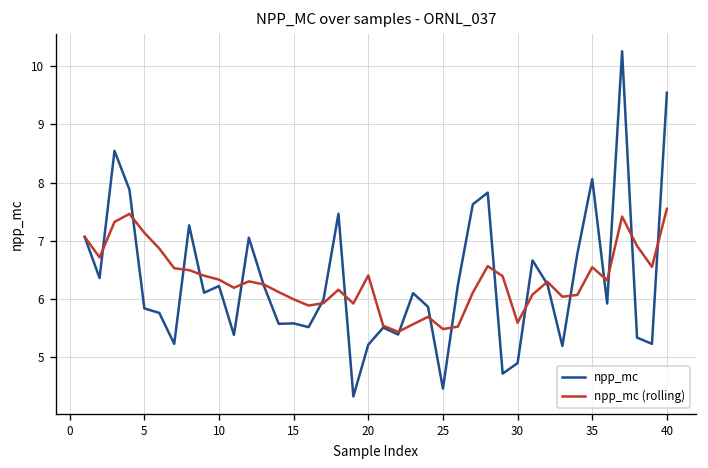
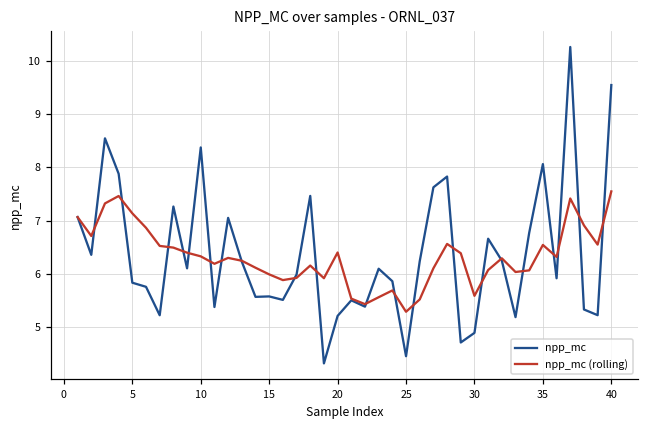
npp_mc, 10: 6.2 -> 8.4
npp_mc (rolling), 25: 5.5 -> 5.3
